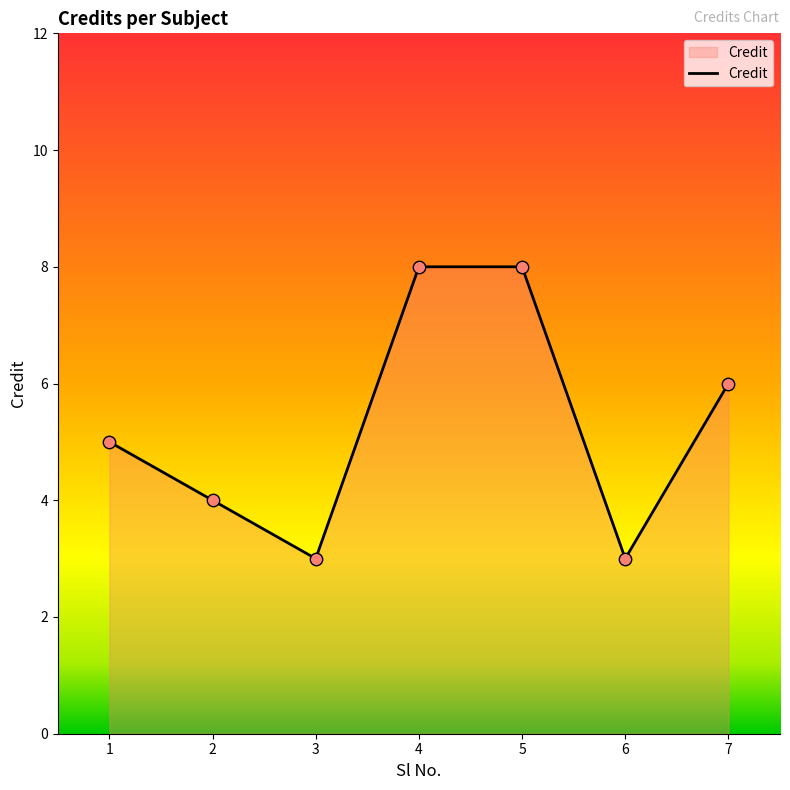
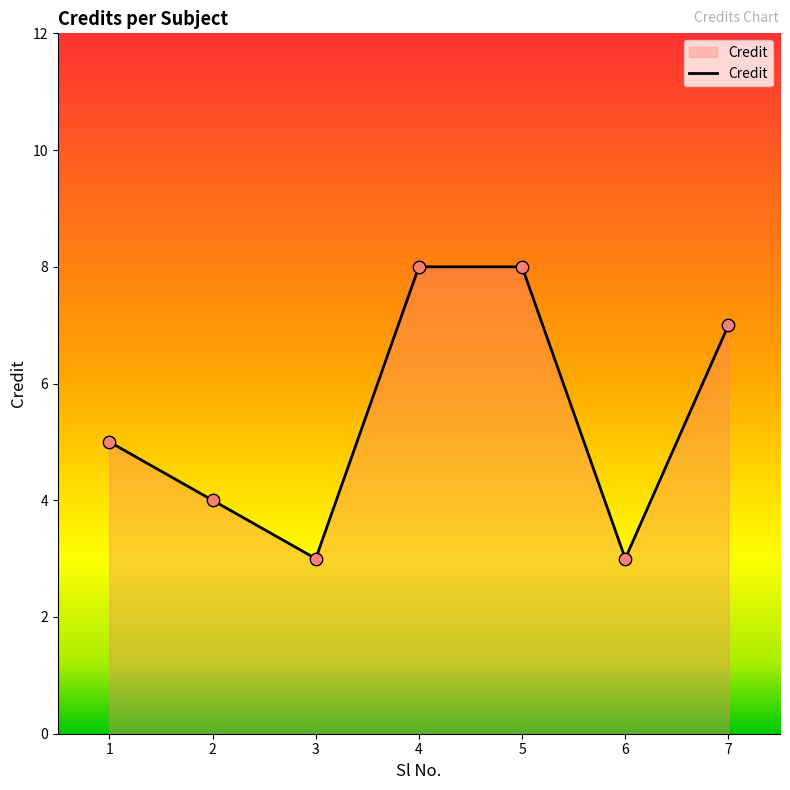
7: 6 -> 7
